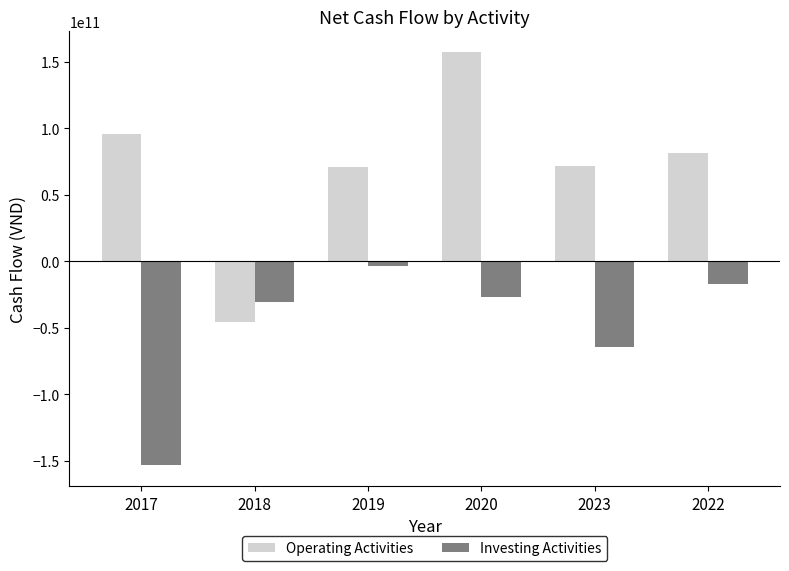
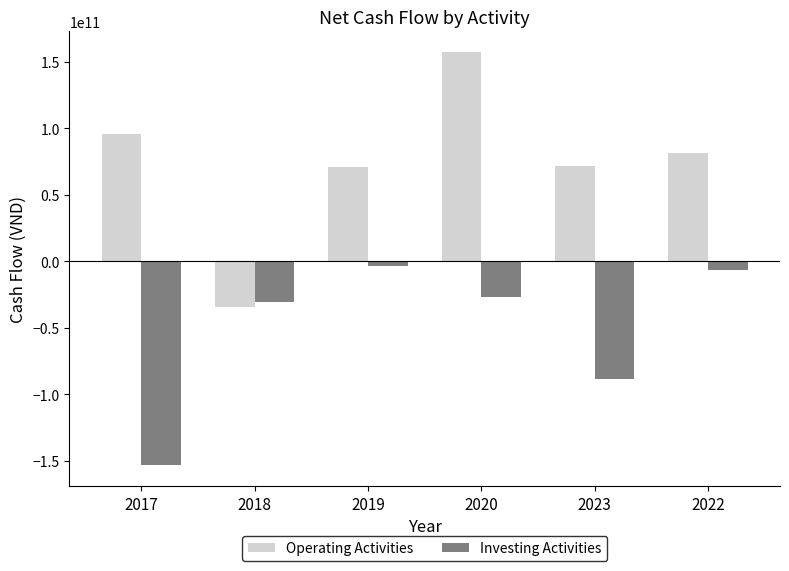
Operating Activities, 2018: -46000000000 -> -34000000000
Investing Activities, 2023: -64000000000 -> -88000000000
Investing Activities, 2022: -17000000000 -> -6000000000
